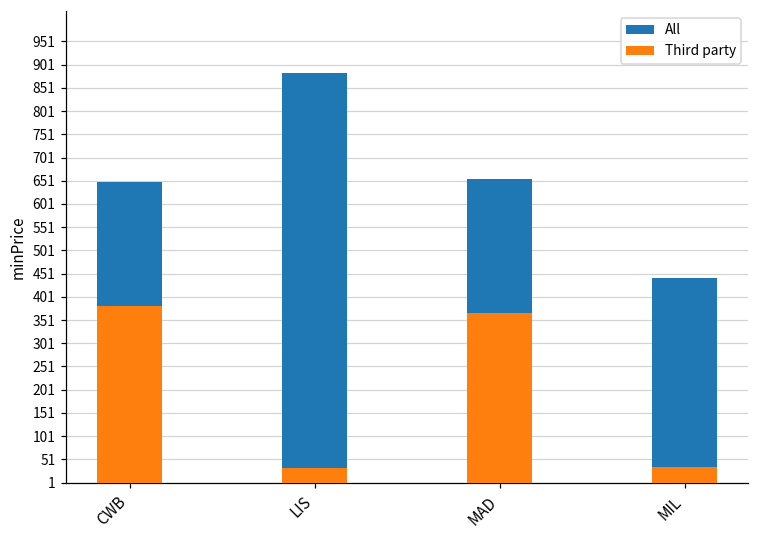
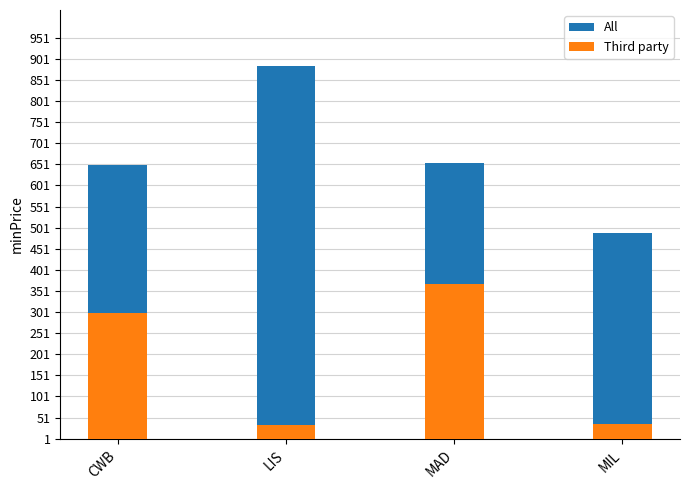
Third party, CWB: 380 -> 300
All, MIL: 440 -> 490
